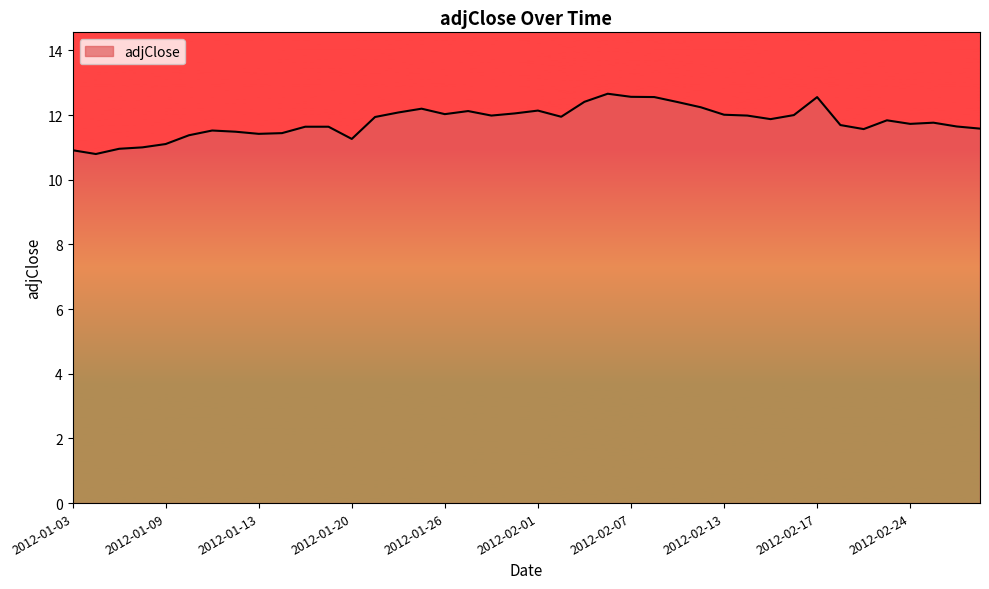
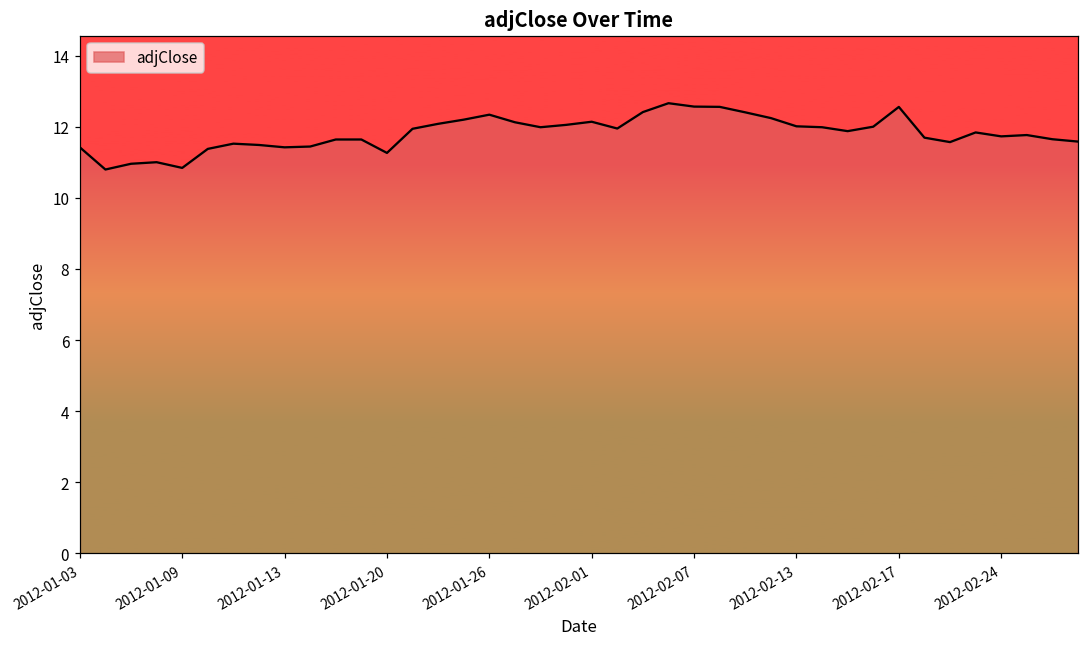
2012-01-03: 10.9 -> 11.4
2012-01-09: 11.1 -> 10.8
2012-01-26: 12.0 -> 12.3
